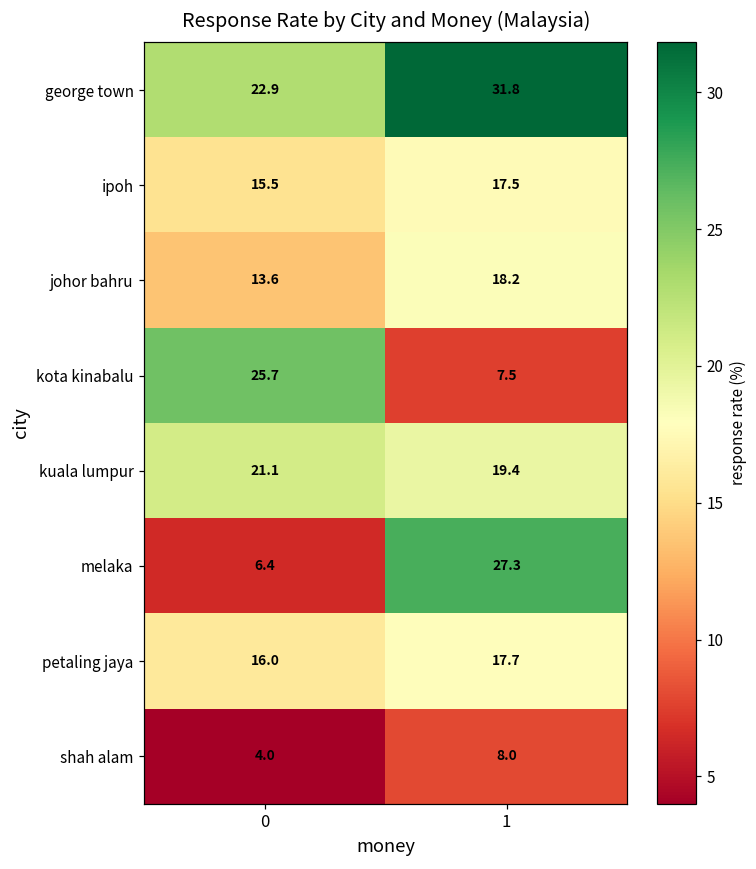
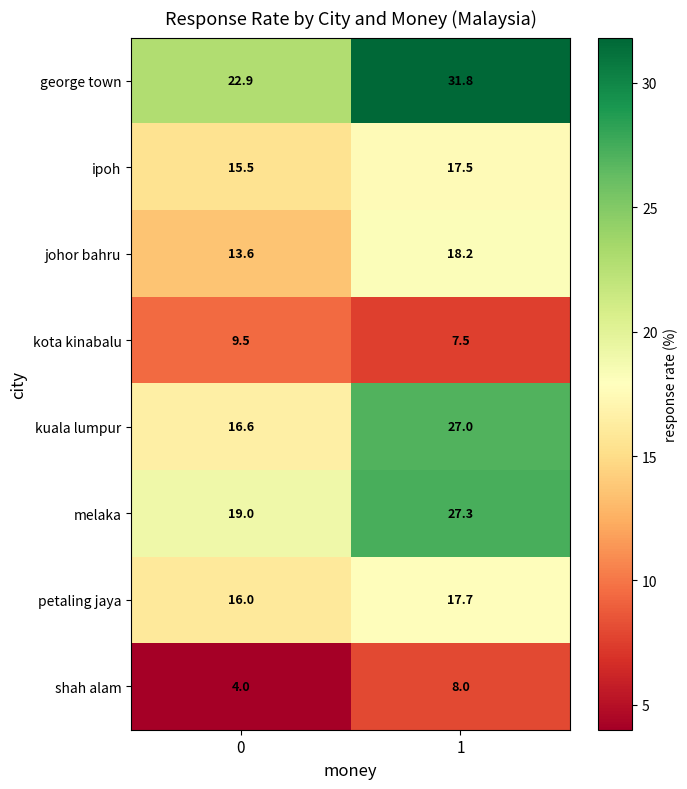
kota kinabalu, 0: 25.7 -> 9.5
kuala lumpur, 0: 21.1 -> 16.6
kuala lumpur, 1: 19.4 -> 27.0
melaka, 0: 6.4 -> 19.0
